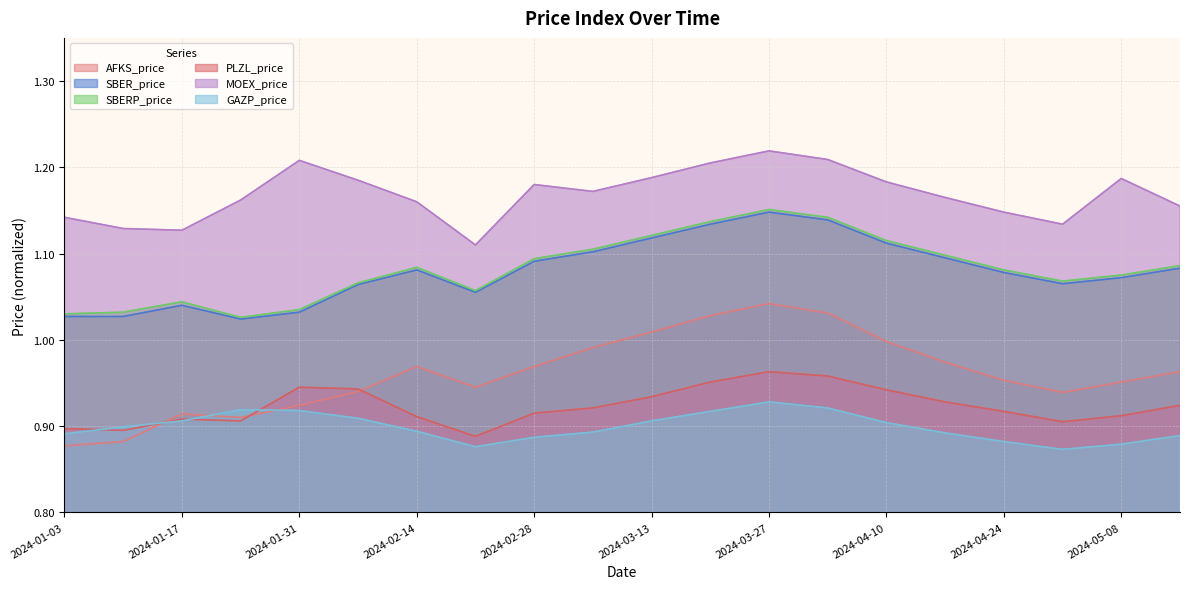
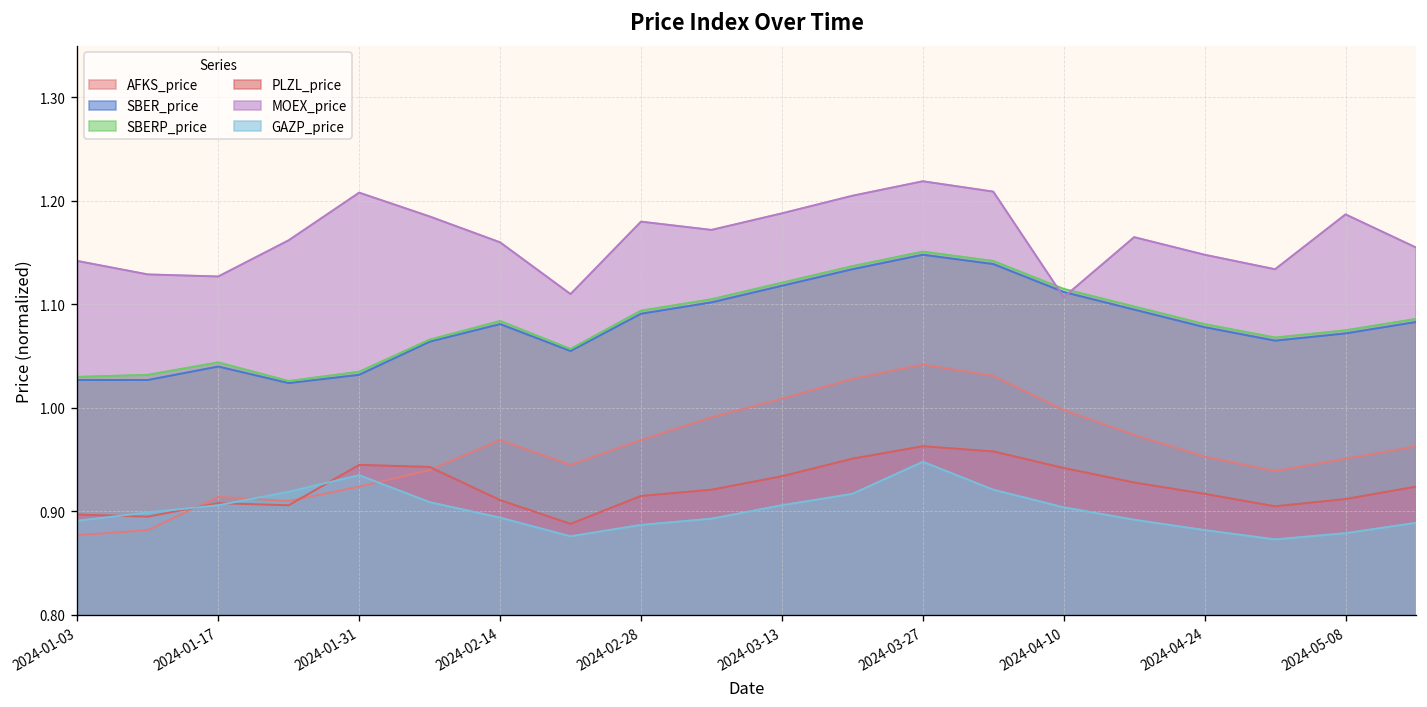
GAZP_price, 2024-01-31: 0.92 -> 0.94
GAZP_price, 2024-03-27: 0.93 -> 0.95
MOEX_price, 2024-04-10: 1.18 -> 1.11
